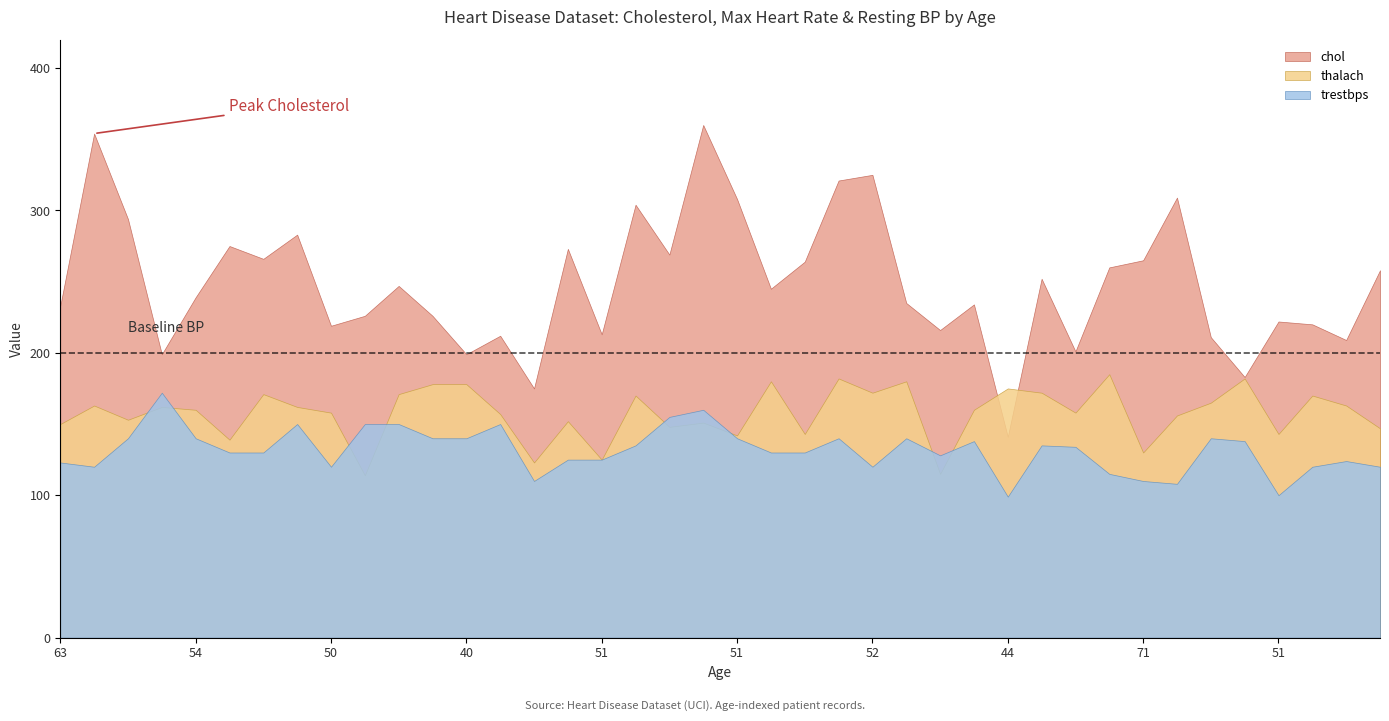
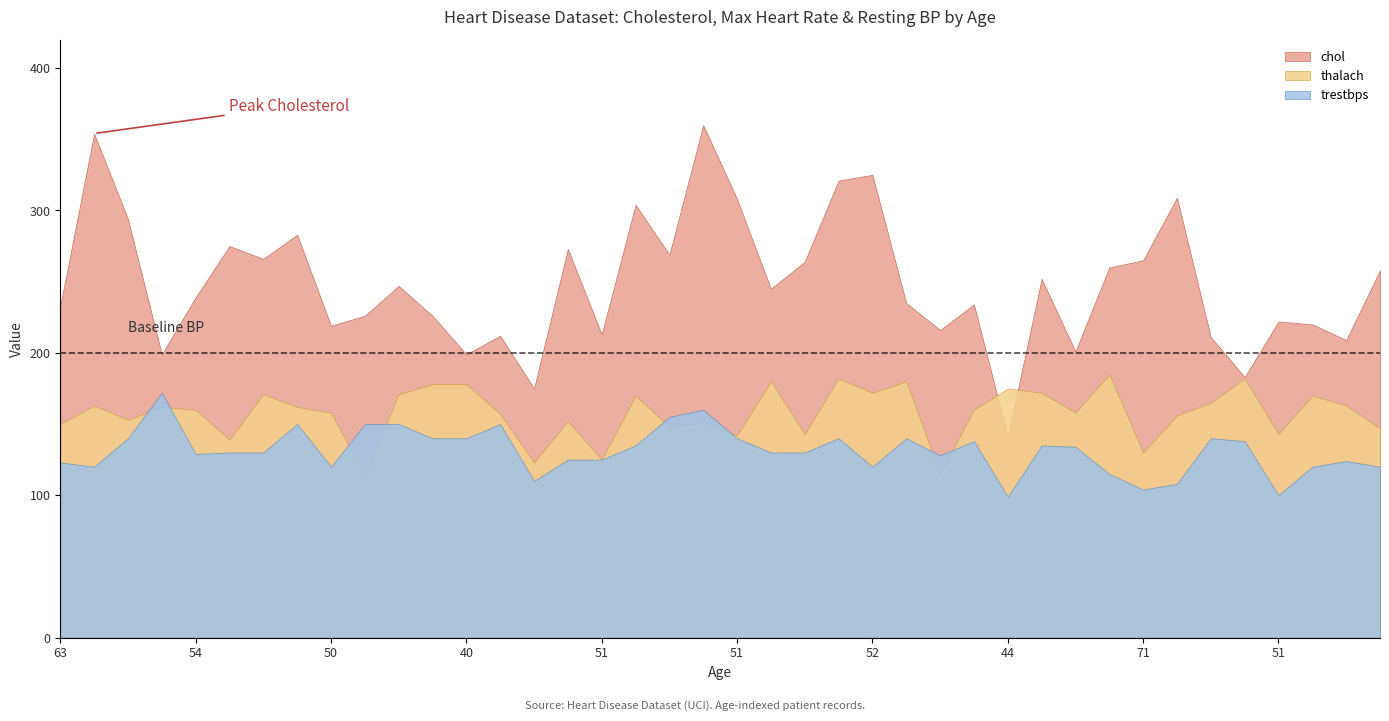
trestbps, 54: 140 -> 129
trestbps, 71: 110 -> 104
